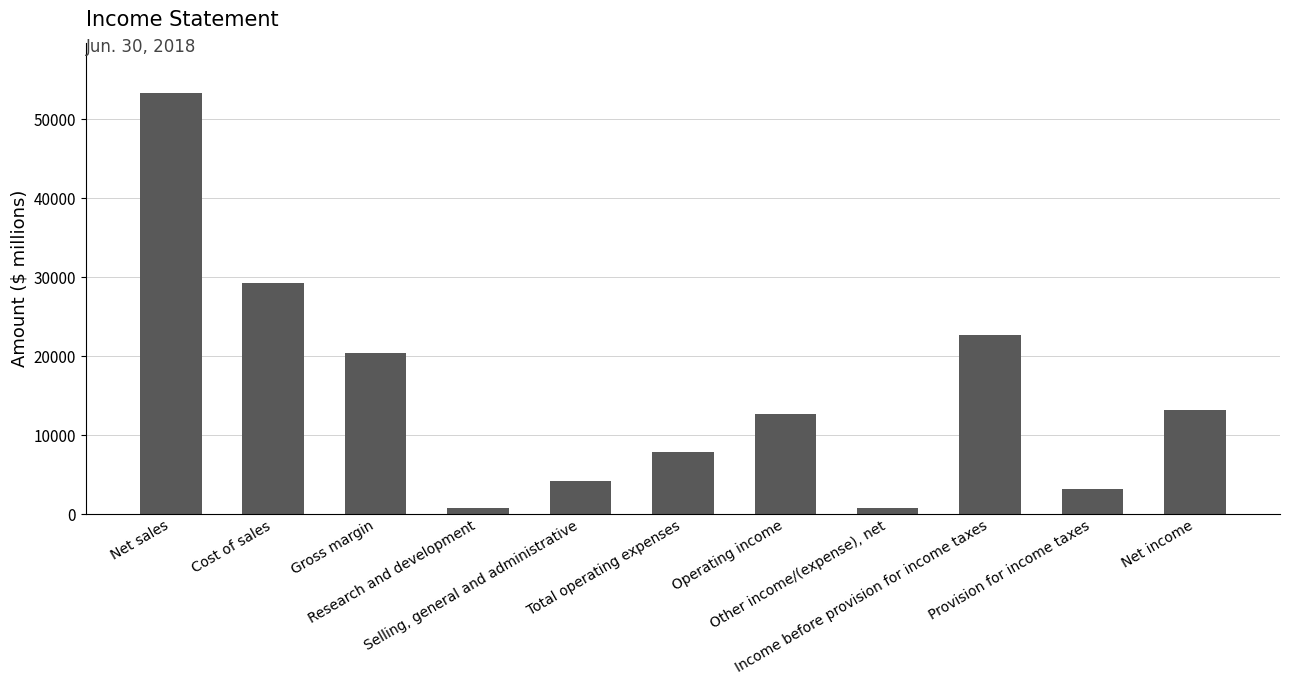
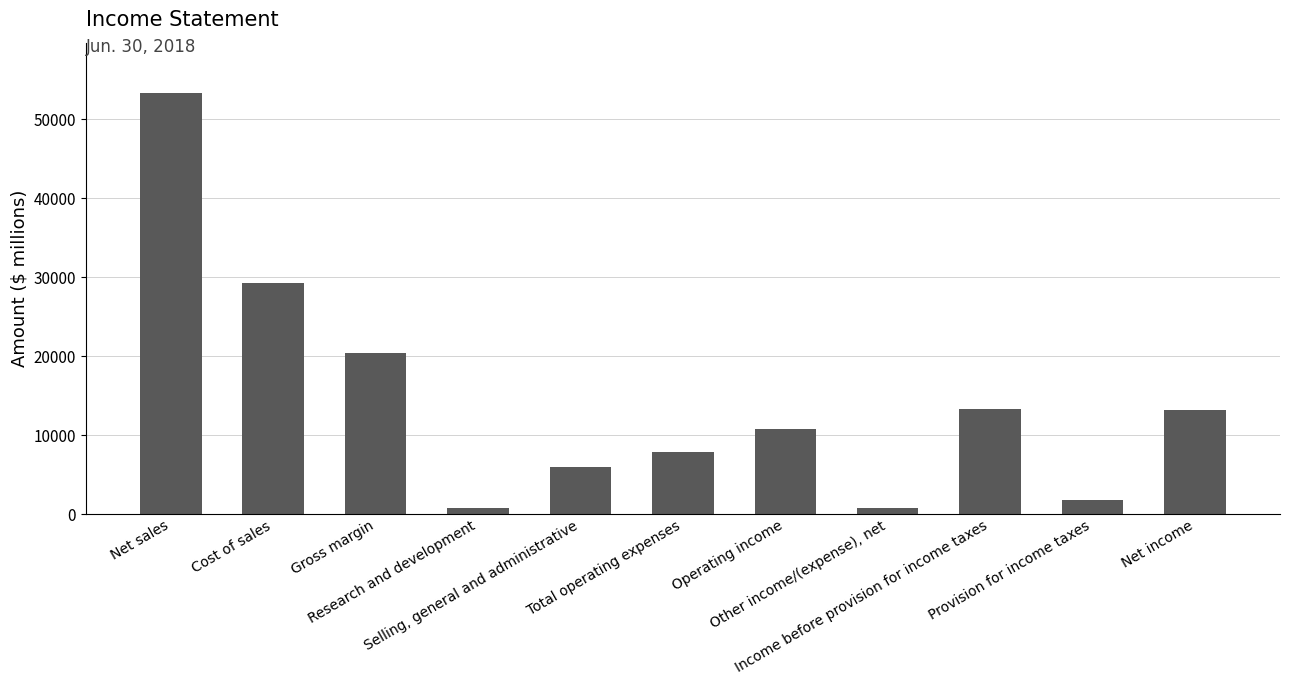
Selling, general and administrative: 4000 -> 6000
Operating income: 13000 -> 11000
Income before provision for income taxes: 23000 -> 13000
Provision for income taxes: 3000 -> 2000
